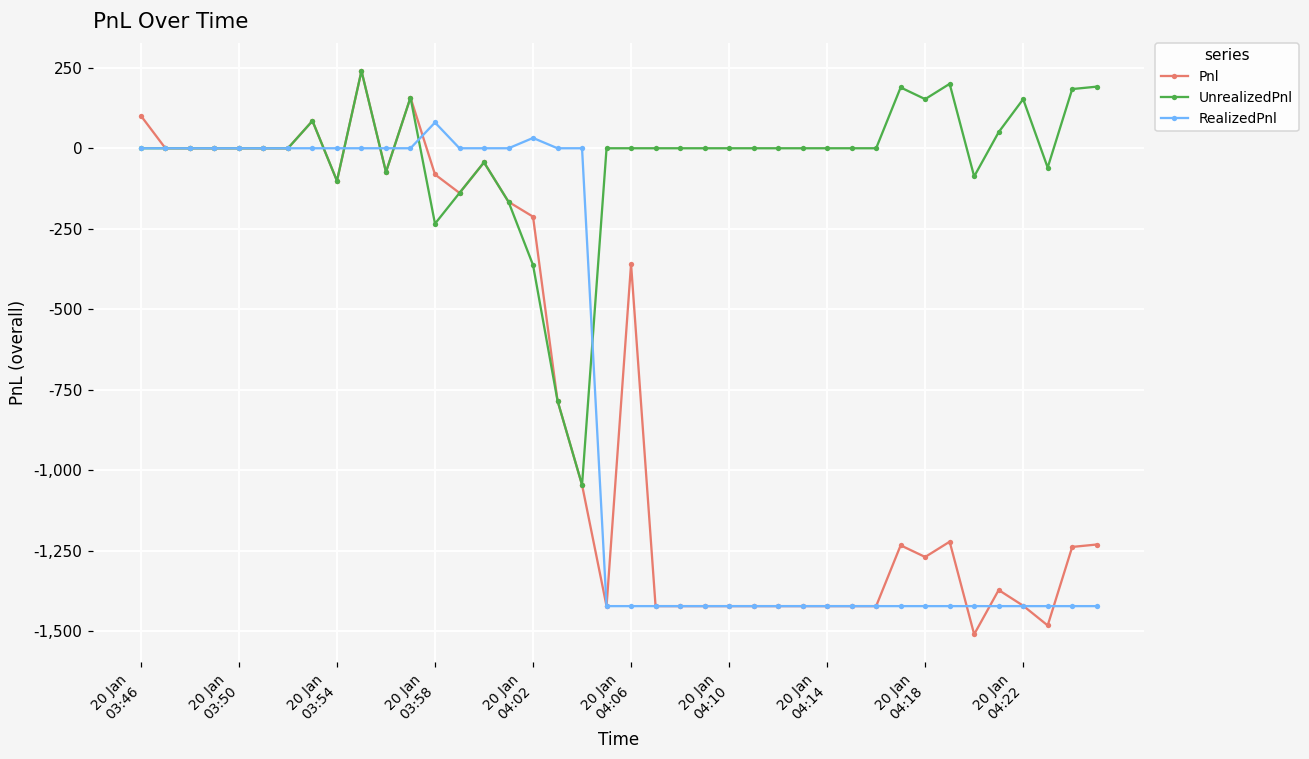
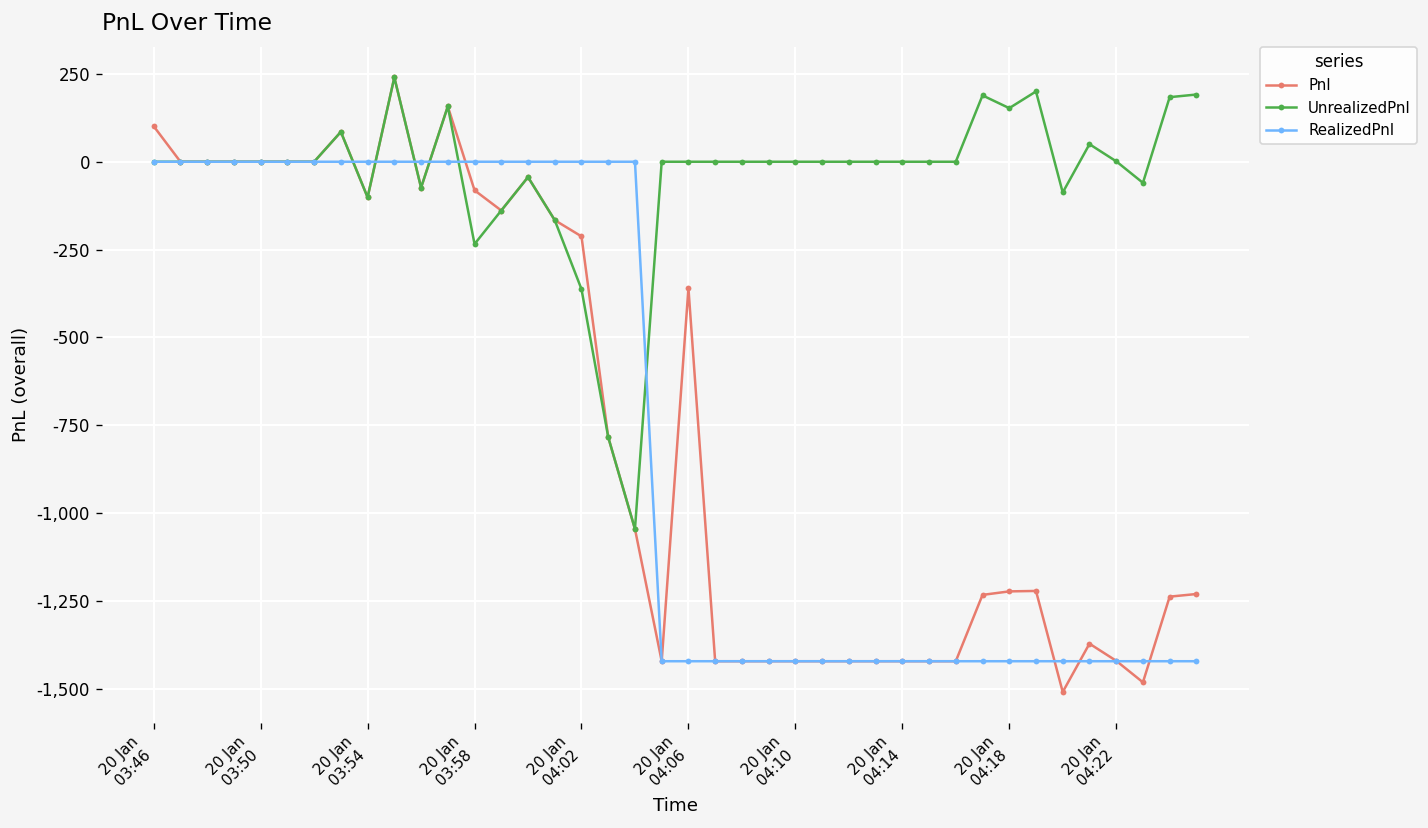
RealizedPnl, 20 Jan 03:58: 80 -> 0
RealizedPnl, 20 Jan 04:02: 30 -> 0
Pnl, 20 Jan 04:18: -1,270 -> -1,220
UnrealizedPnl, 20 Jan 04:22: 150 -> 0
